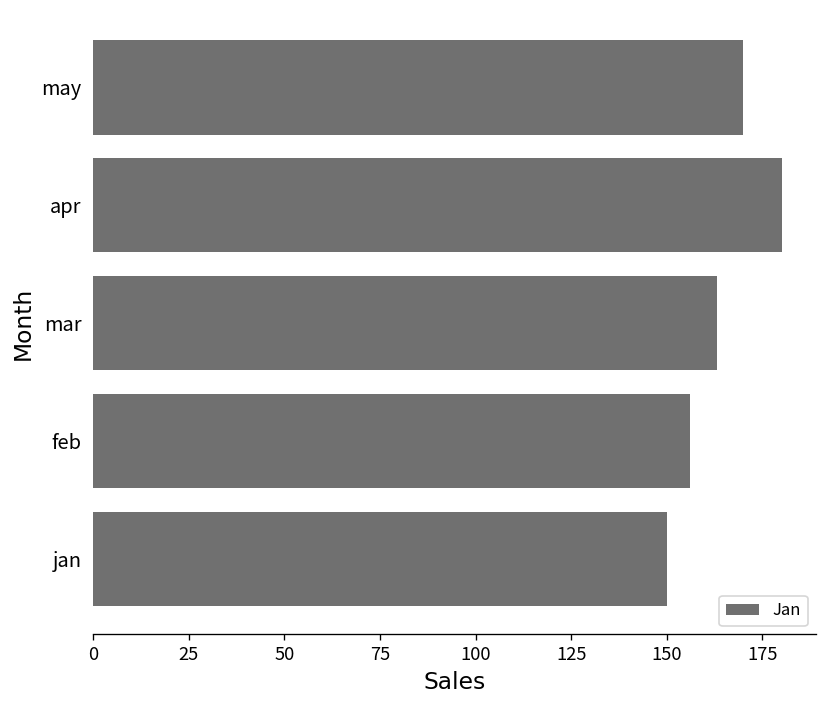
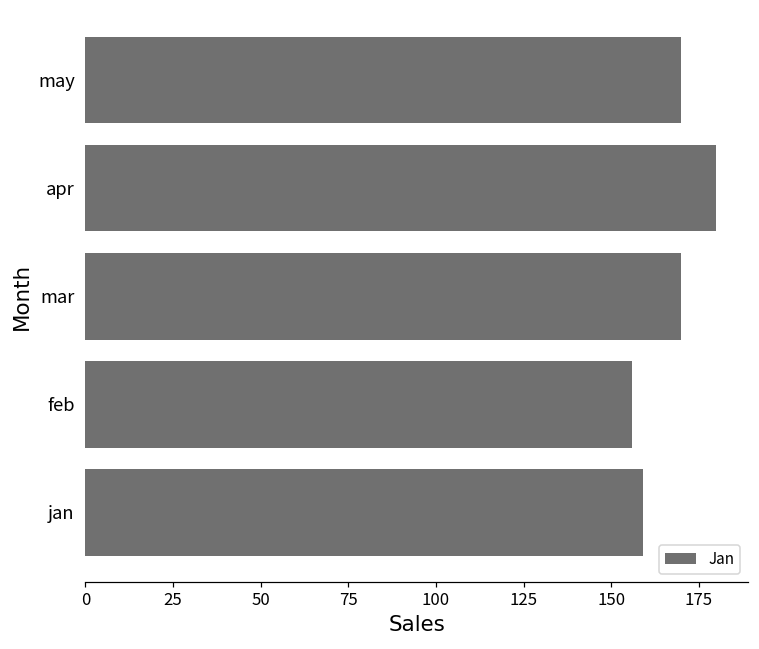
mar: 163 -> 170
jan: 150 -> 159
